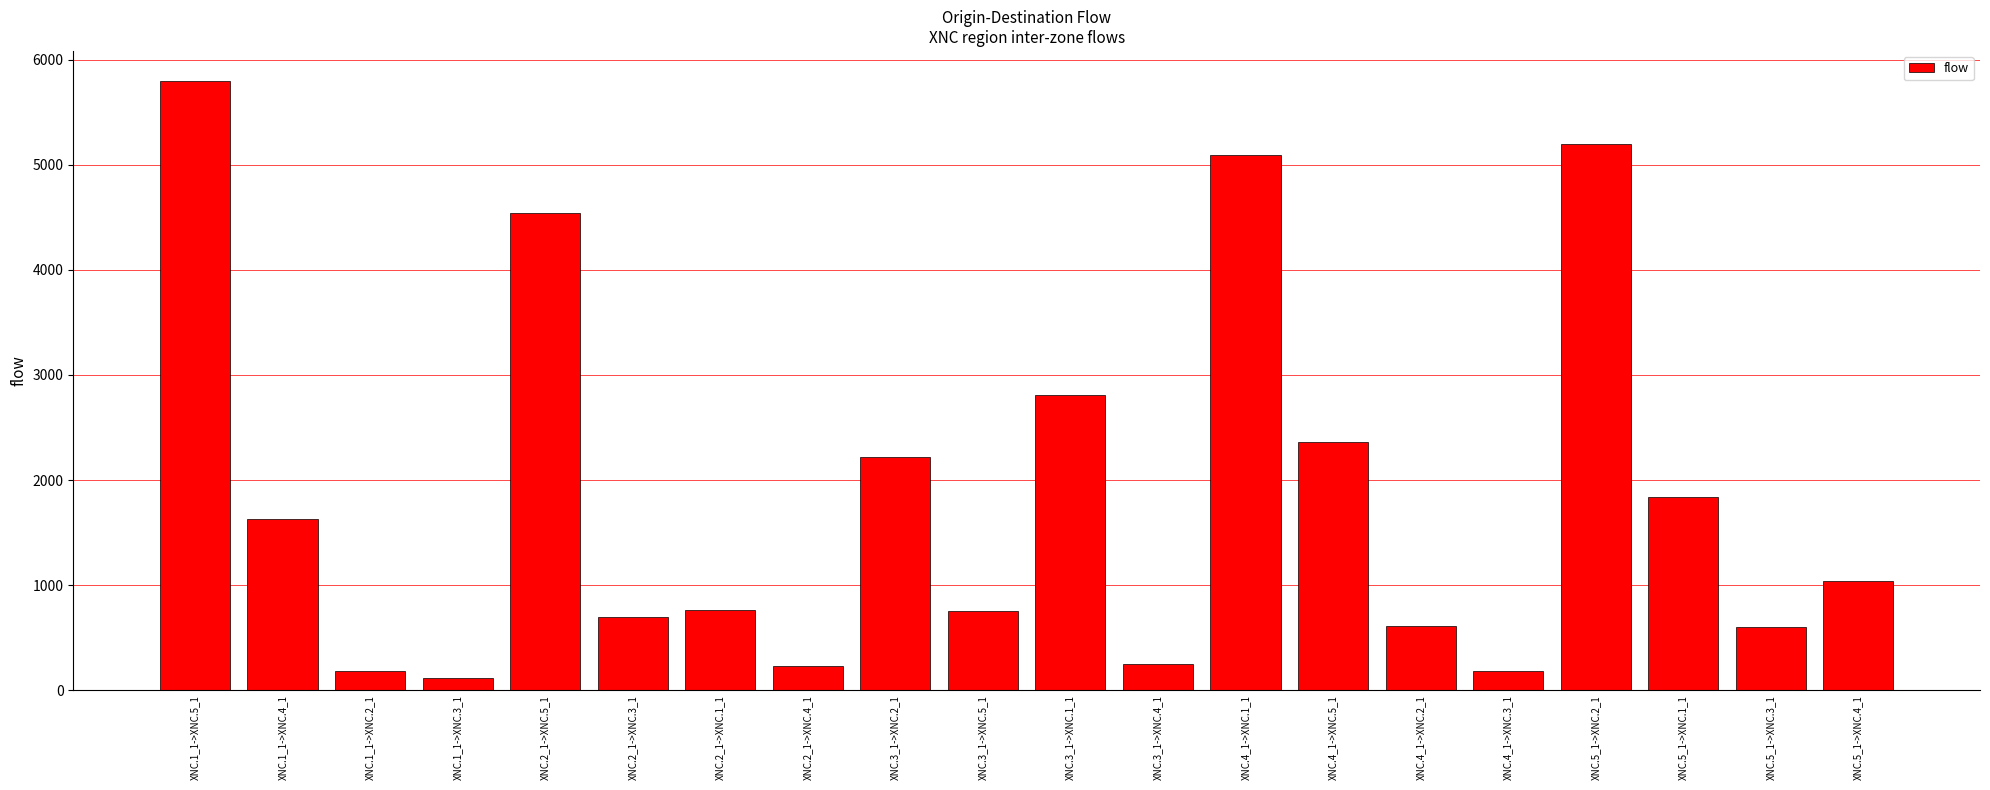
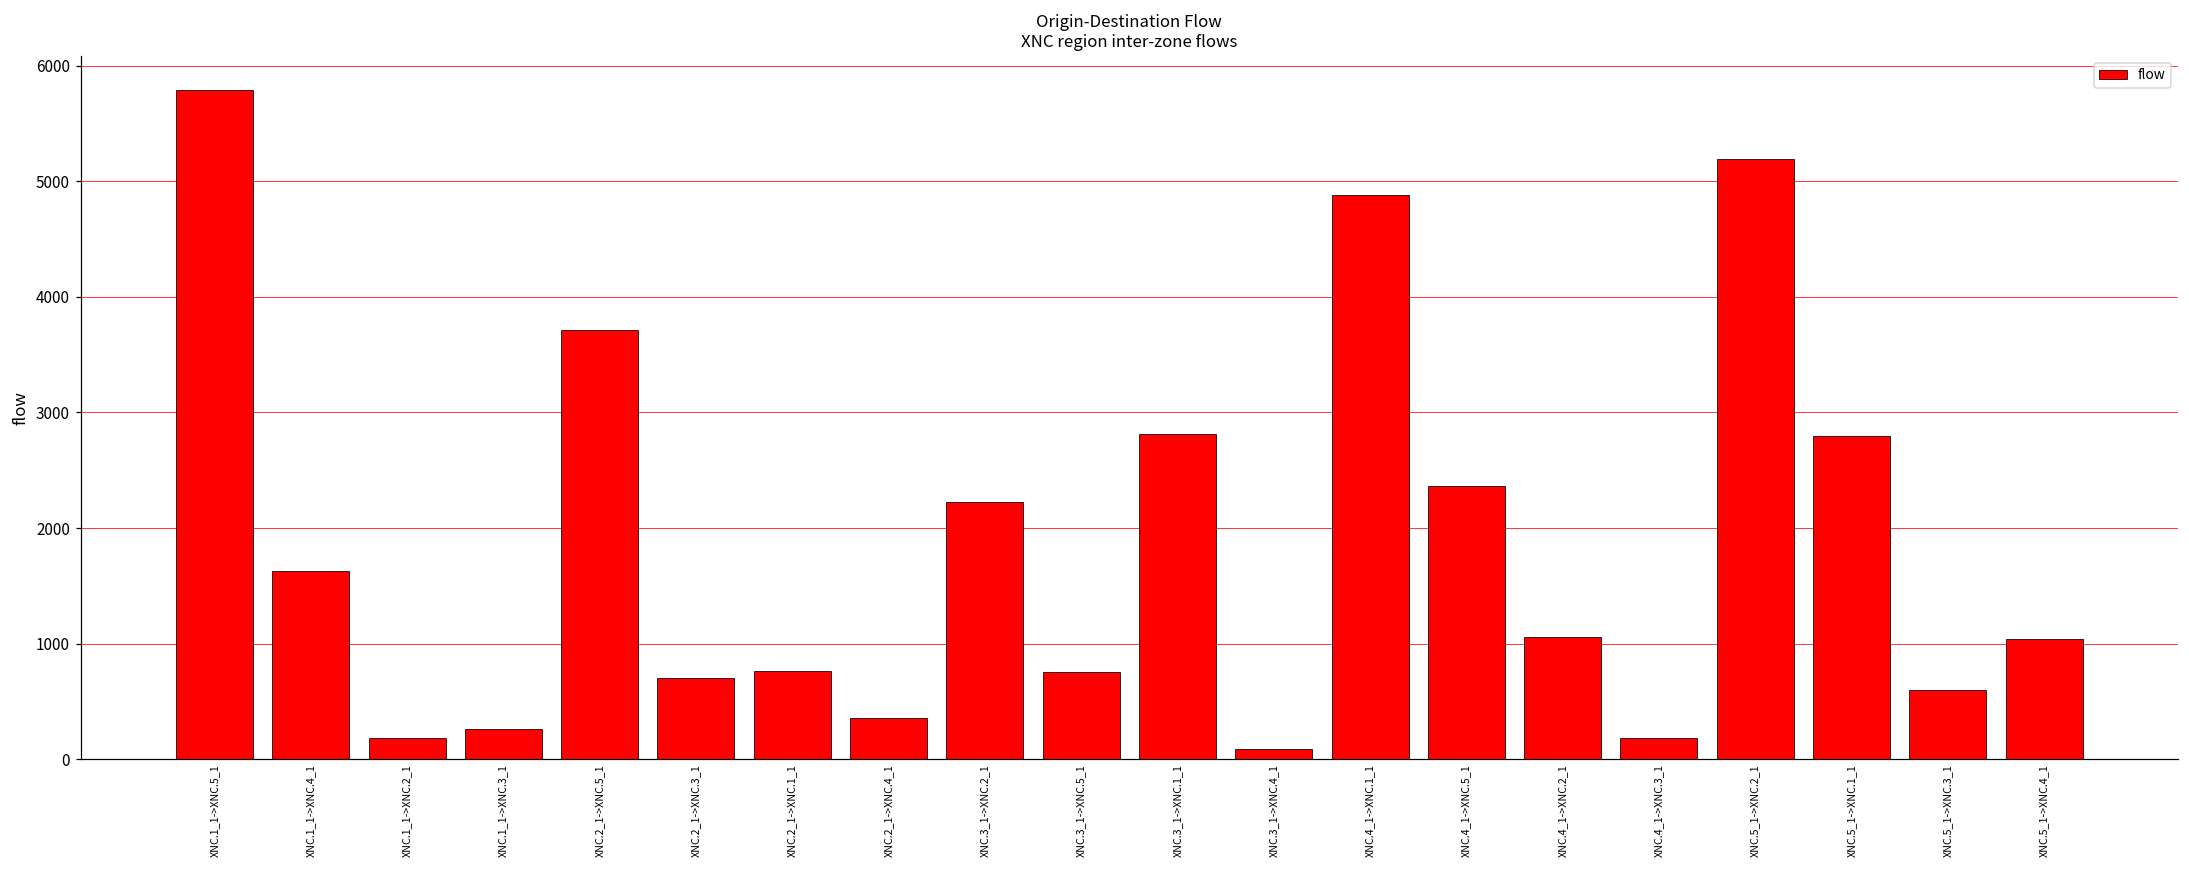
XNC.1_1->XNC.3_1: 110 -> 260
XNC.2_1->XNC.5_1: 4540 -> 3720
XNC.2_1->XNC.4_1: 230 -> 360
XNC.3_1->XNC.4_1: 250 -> 90
XNC.4_1->XNC.1_1: 5100 -> 4880
XNC.4_1->XNC.2_1: 610 -> 1060
XNC.5_1->XNC.1_1: 1840 -> 2790
